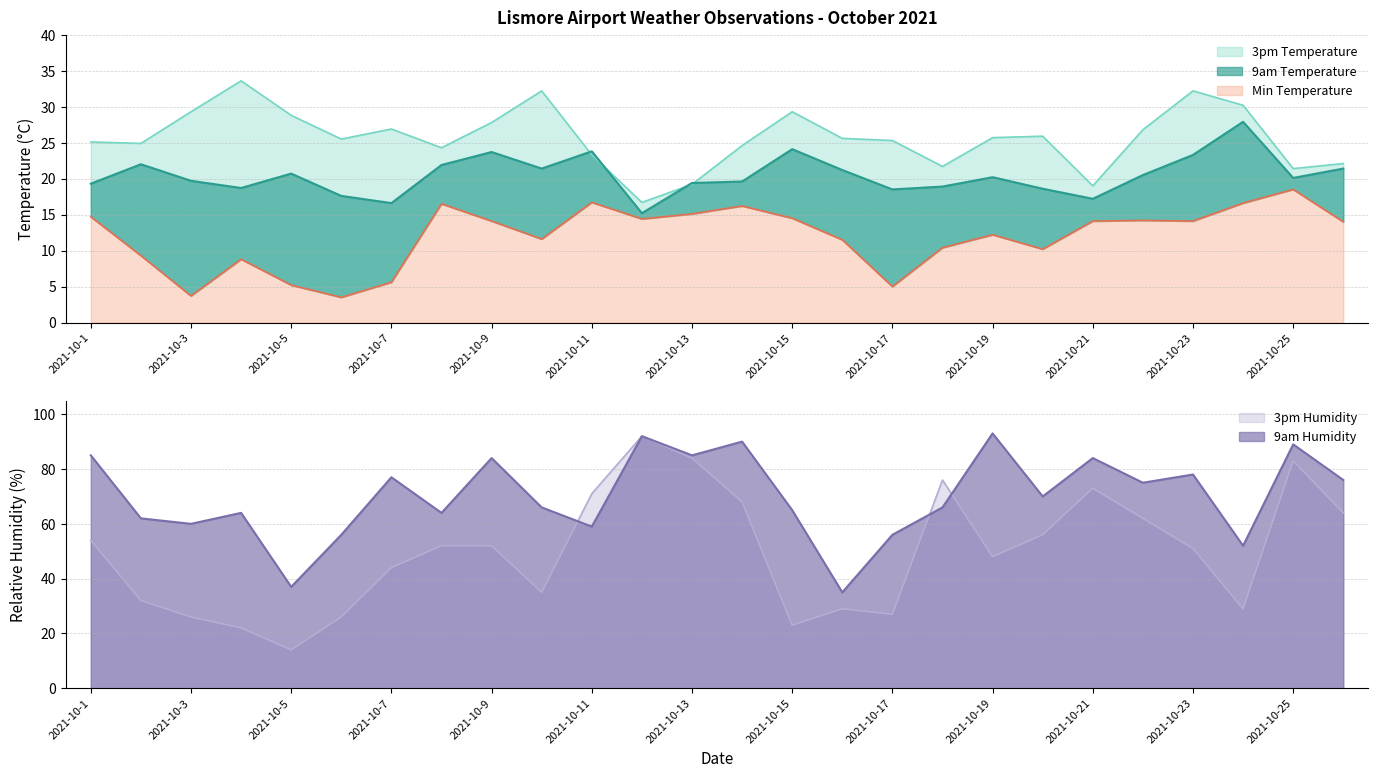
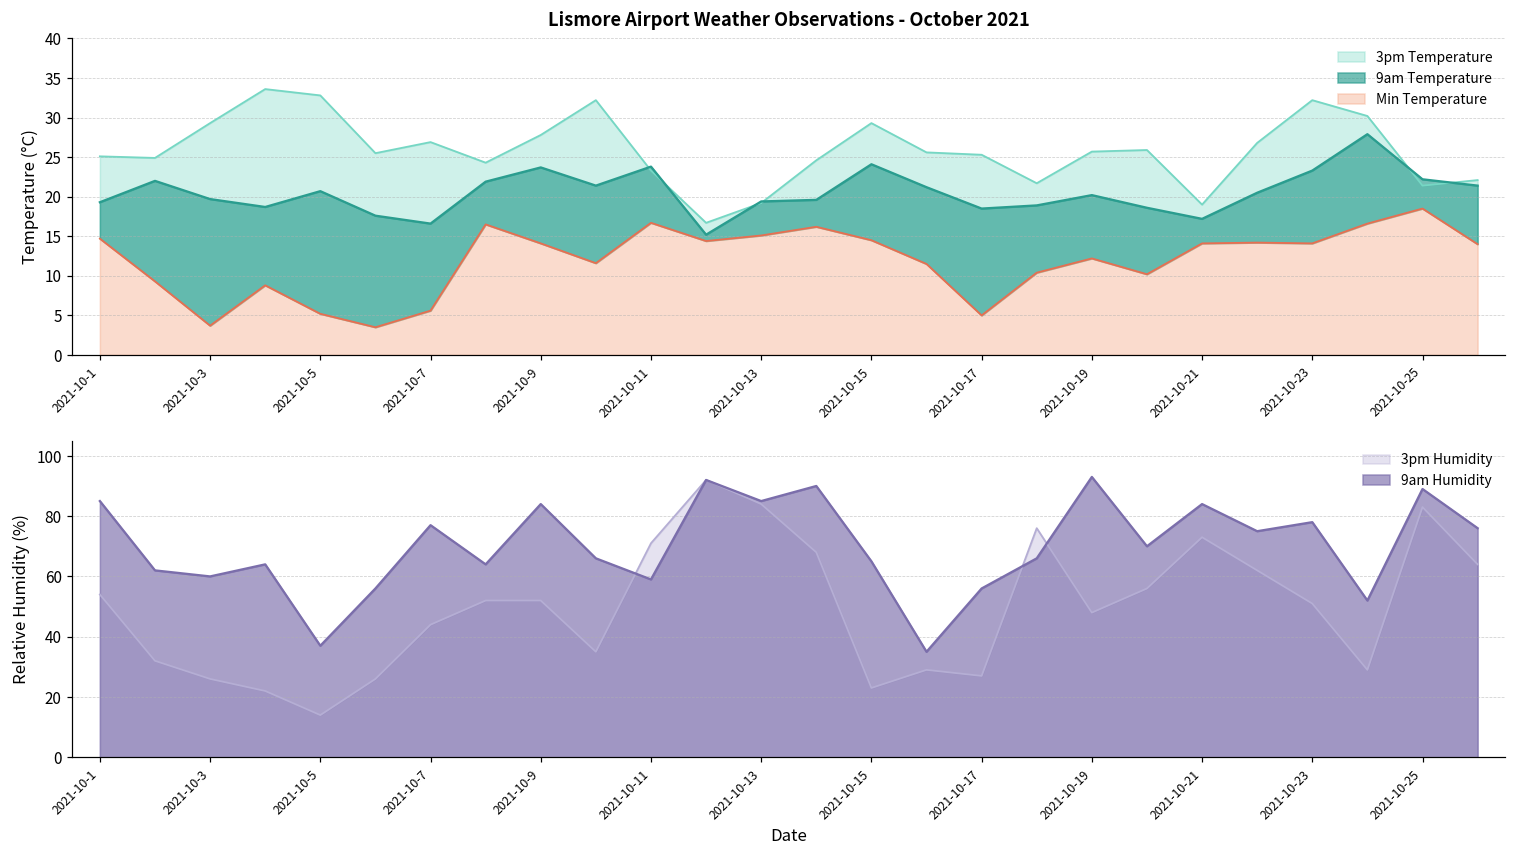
Lismore Airport Weather Observations - October 2021, 3pm Temperature, 2021-10-5: 29 -> 33
Lismore Airport Weather Observations - October 2021, 9am Temperature, 2021-10-25: 20 -> 22
